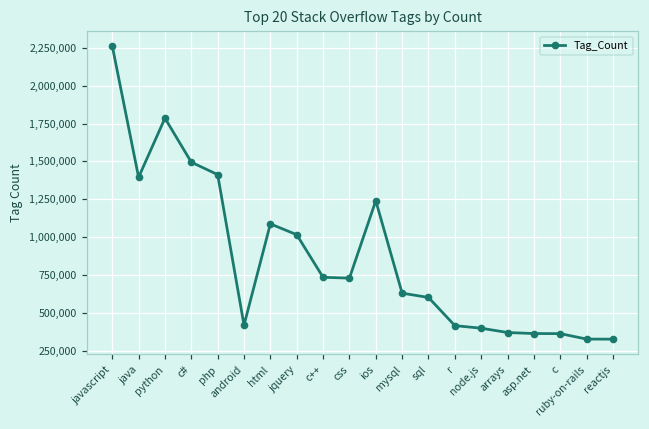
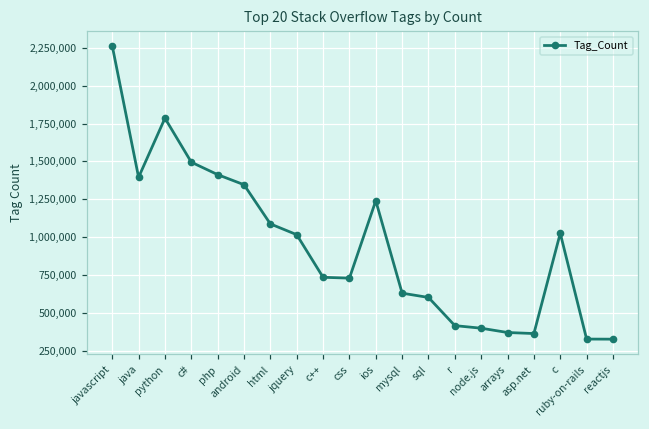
android: 420,000 -> 1,350,000
c: 360,000 -> 1,030,000
